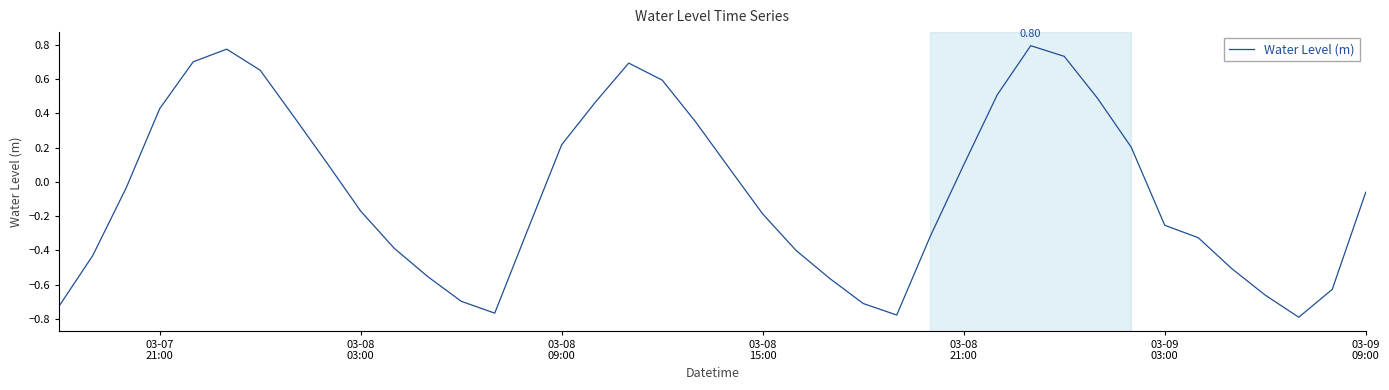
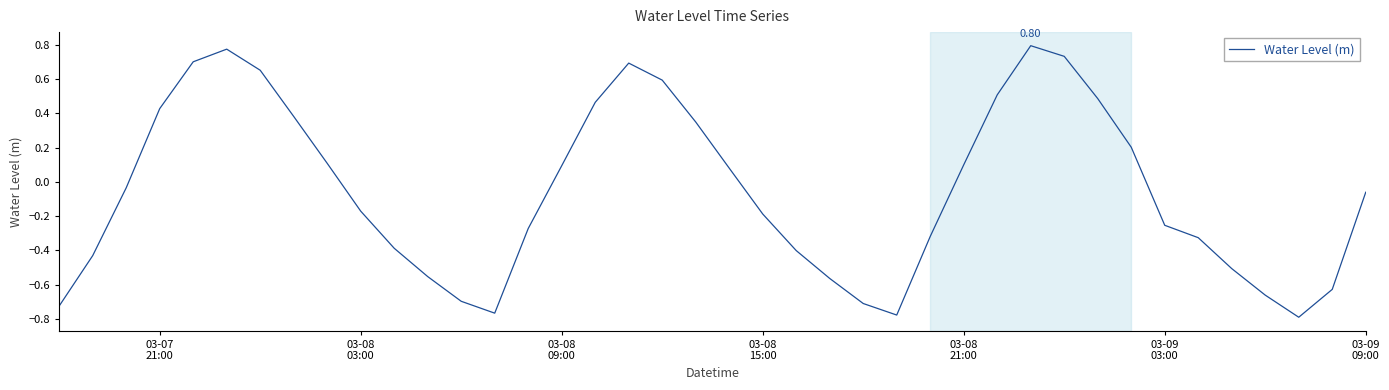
03-08 09:00: 0.22 -> 0.09
